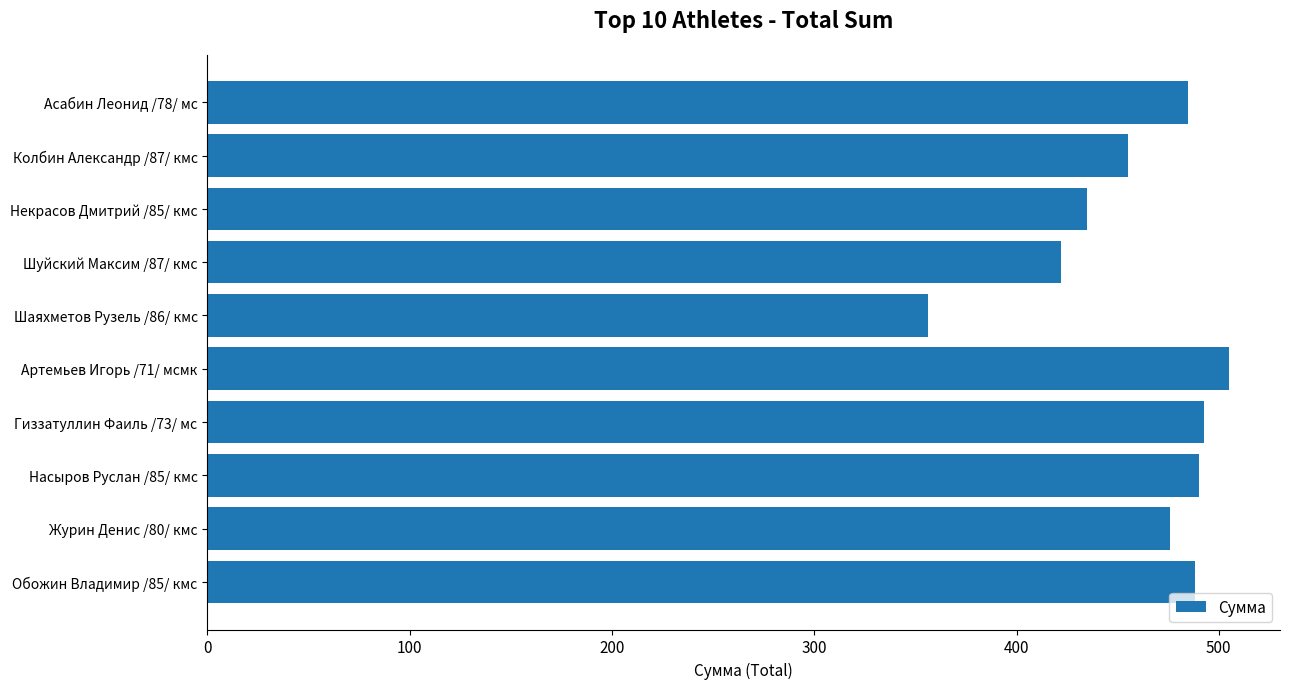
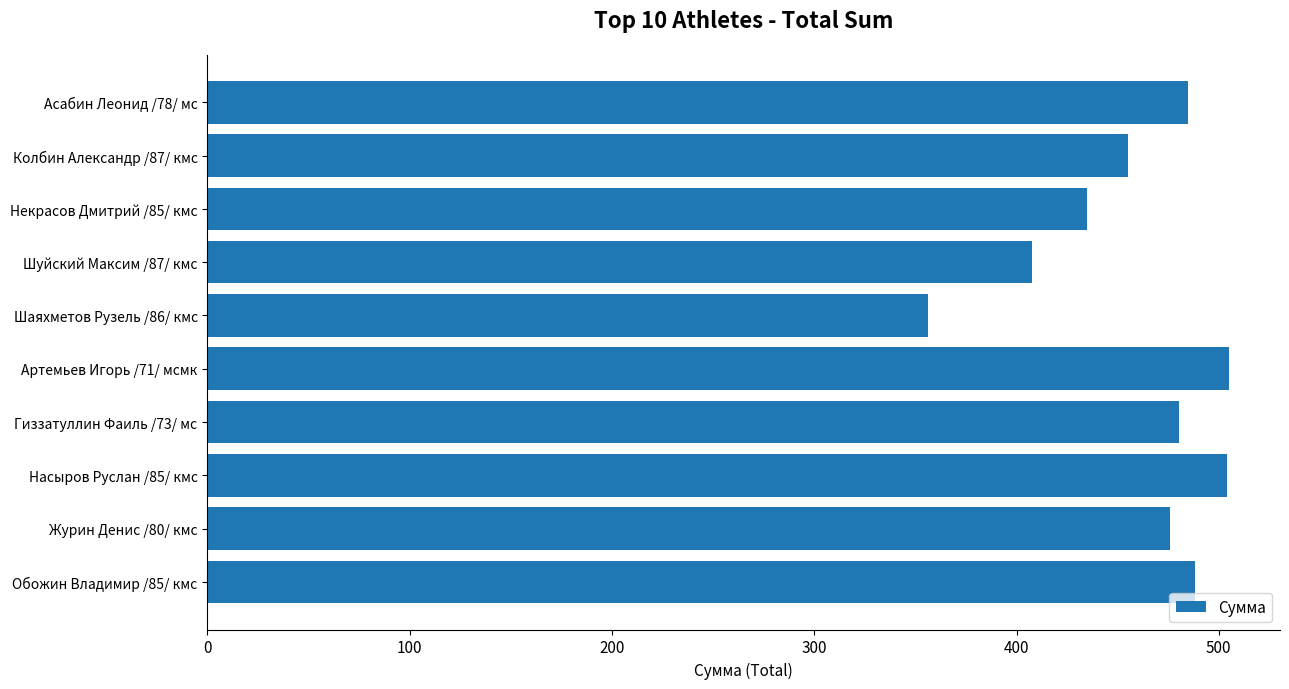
Шуйский Максим /87/ кмс: 422 -> 408
Гиззатуллин Фаиль /73/ мс: 493 -> 481
Насыров Руслан /85/ кмс: 490 -> 504
